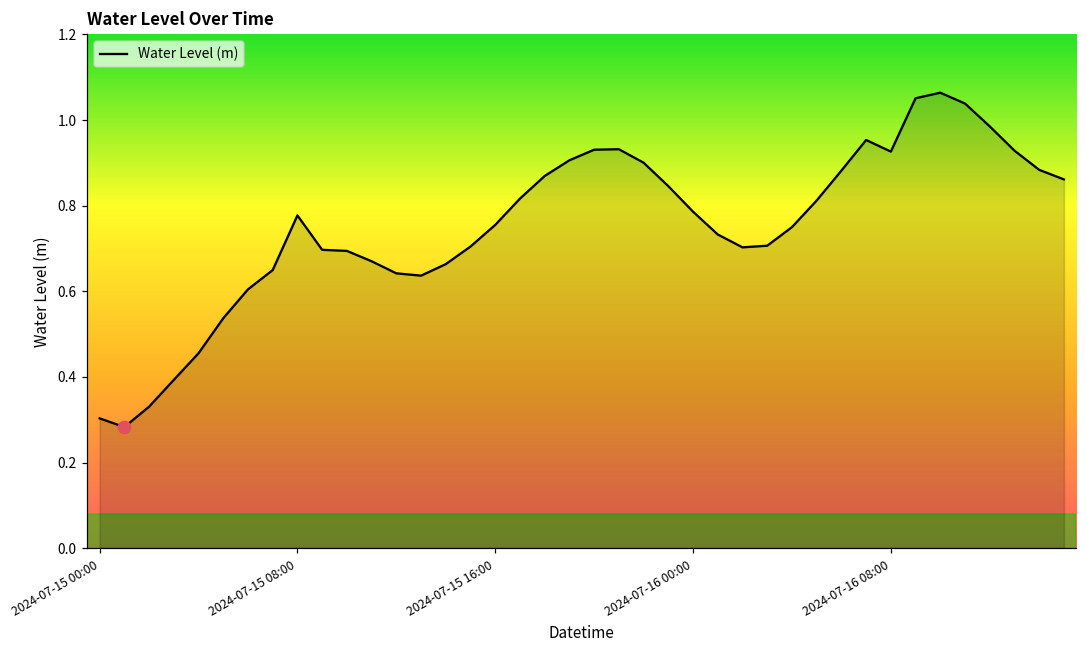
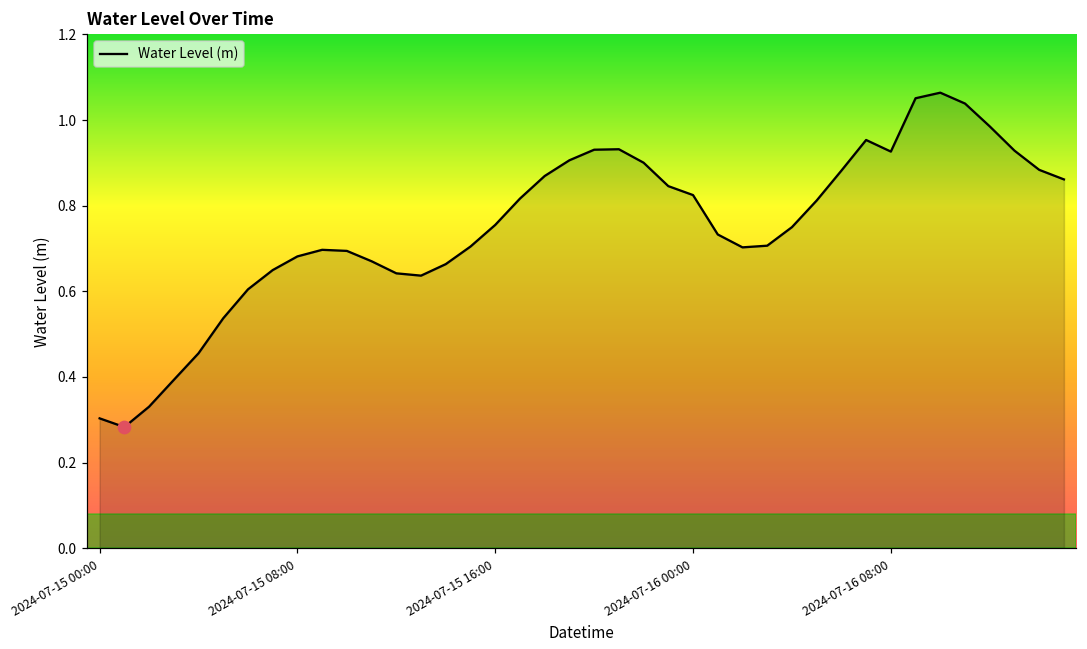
Water Level (m), 2024-07-15 08:00: 0.78 -> 0.68
Water Level (m), 2024-07-16 00:00: 0.79 -> 0.82
